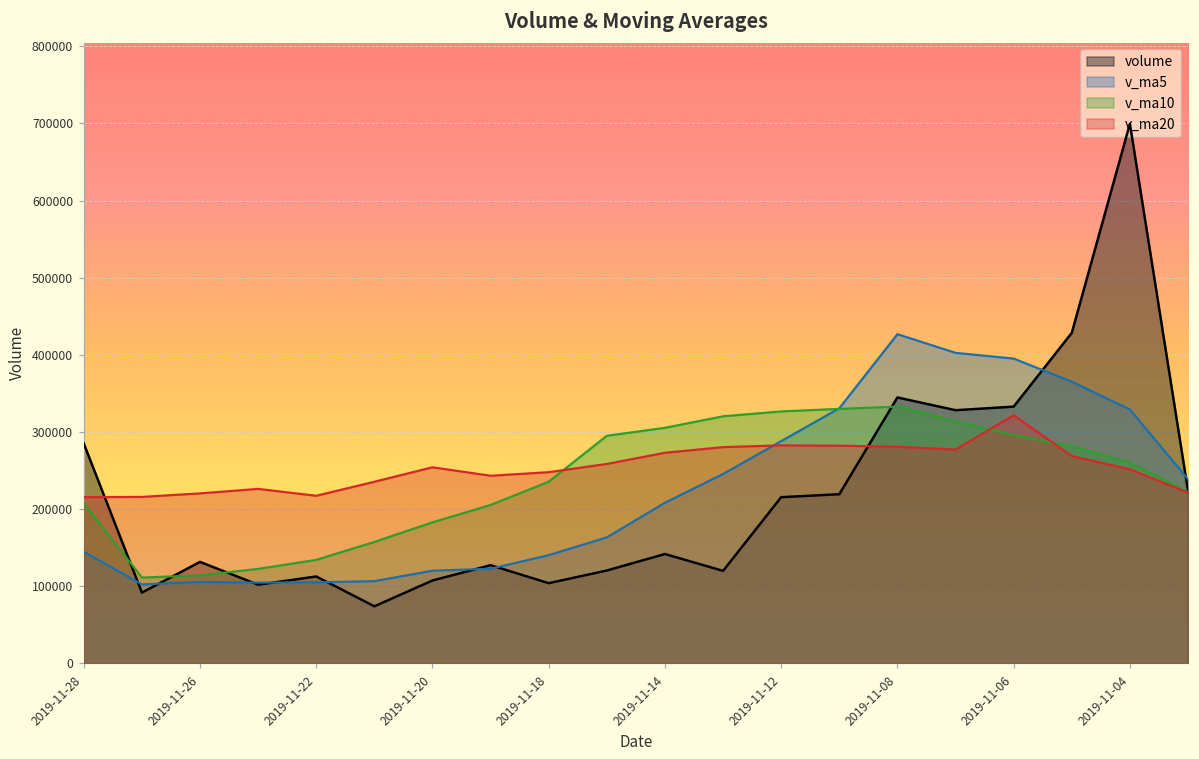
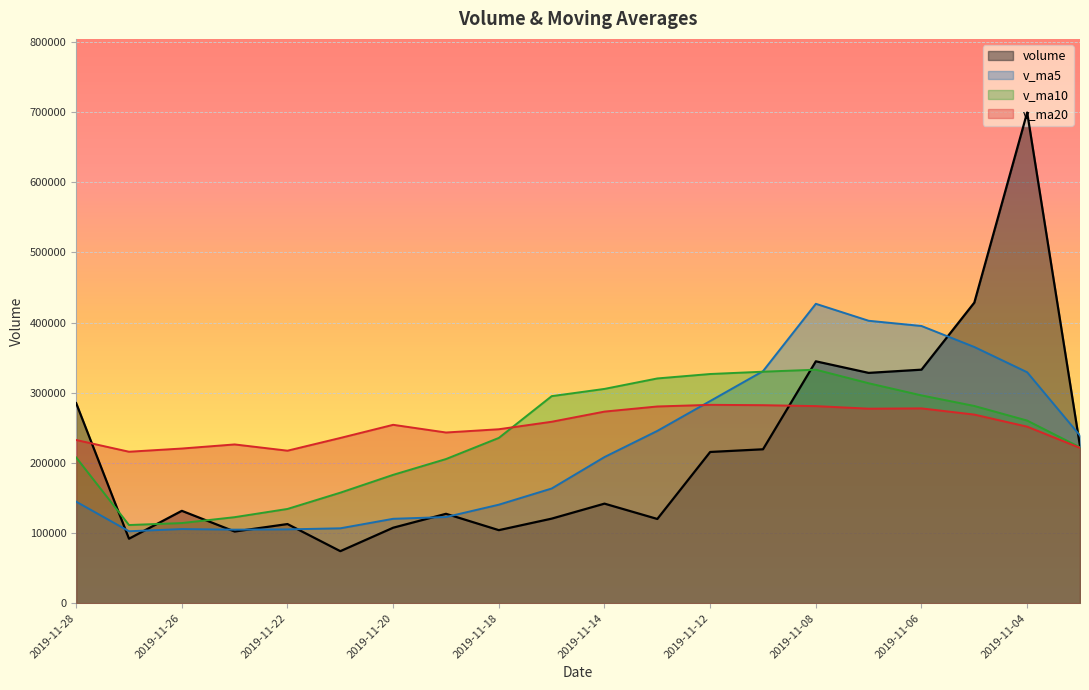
v_ma20, 2019-11-28: 220000 -> 230000
v_ma20, 2019-11-06: 320000 -> 280000
